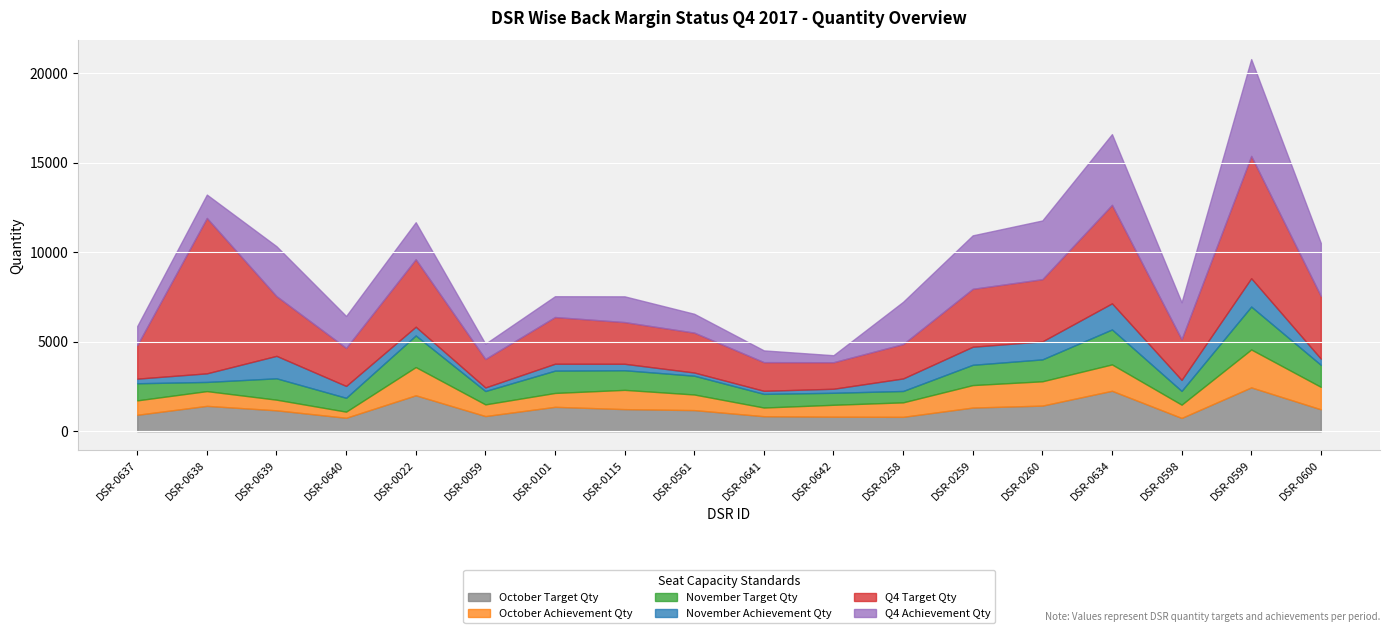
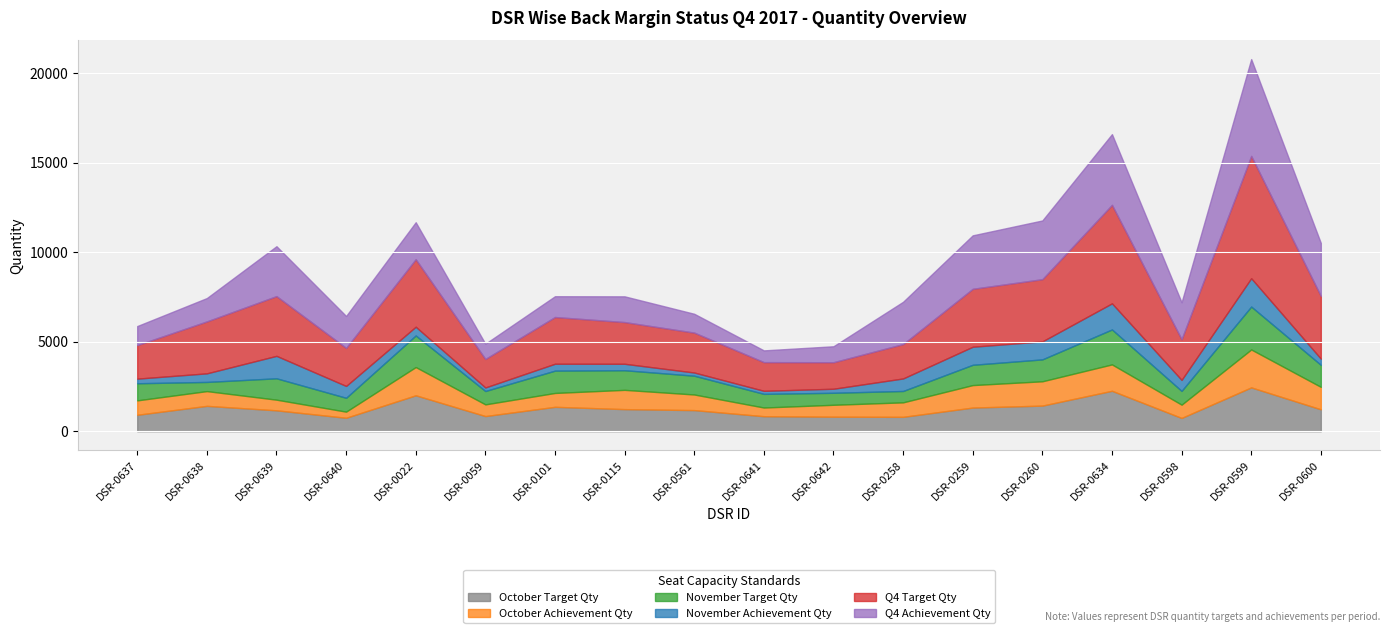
Q4 Target Qty, DSR-0638: 8700 -> 2900
Q4 Achievement Qty, DSR-0642: 400 -> 900
